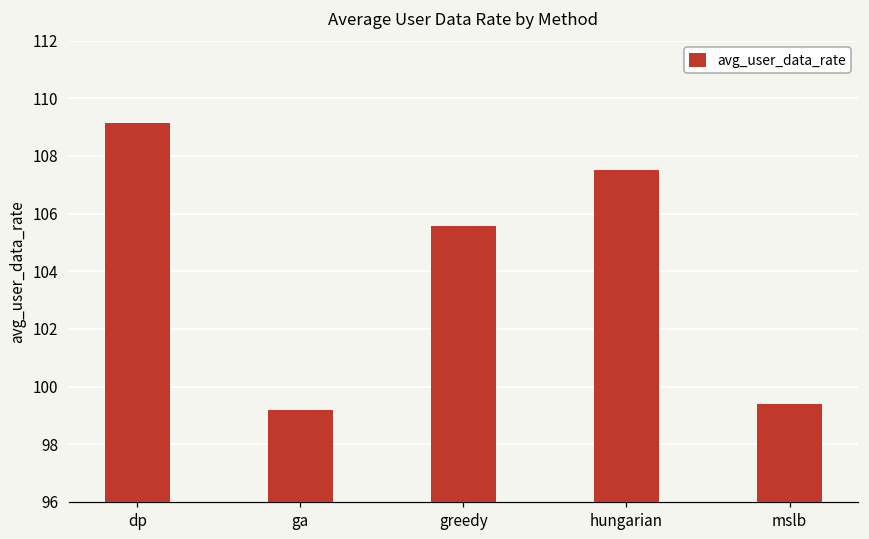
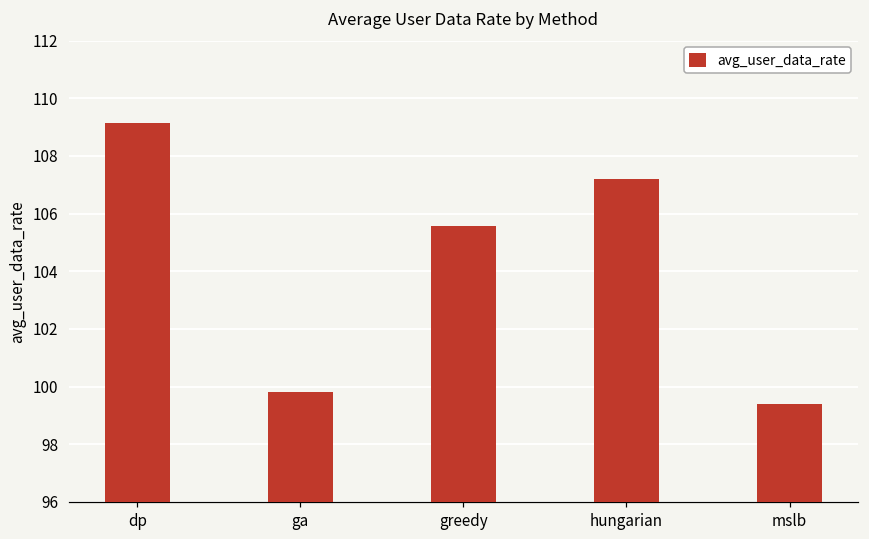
ga: 99.2 -> 99.8
hungarian: 107.5 -> 107.2
